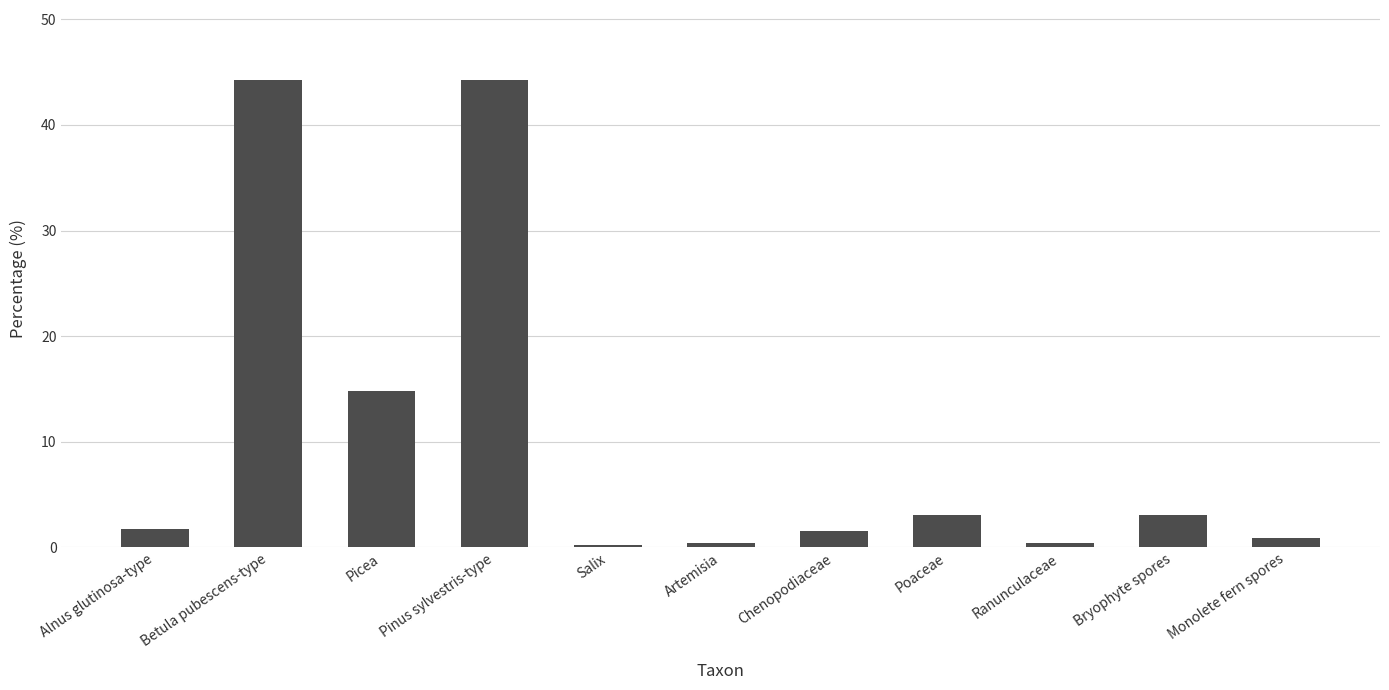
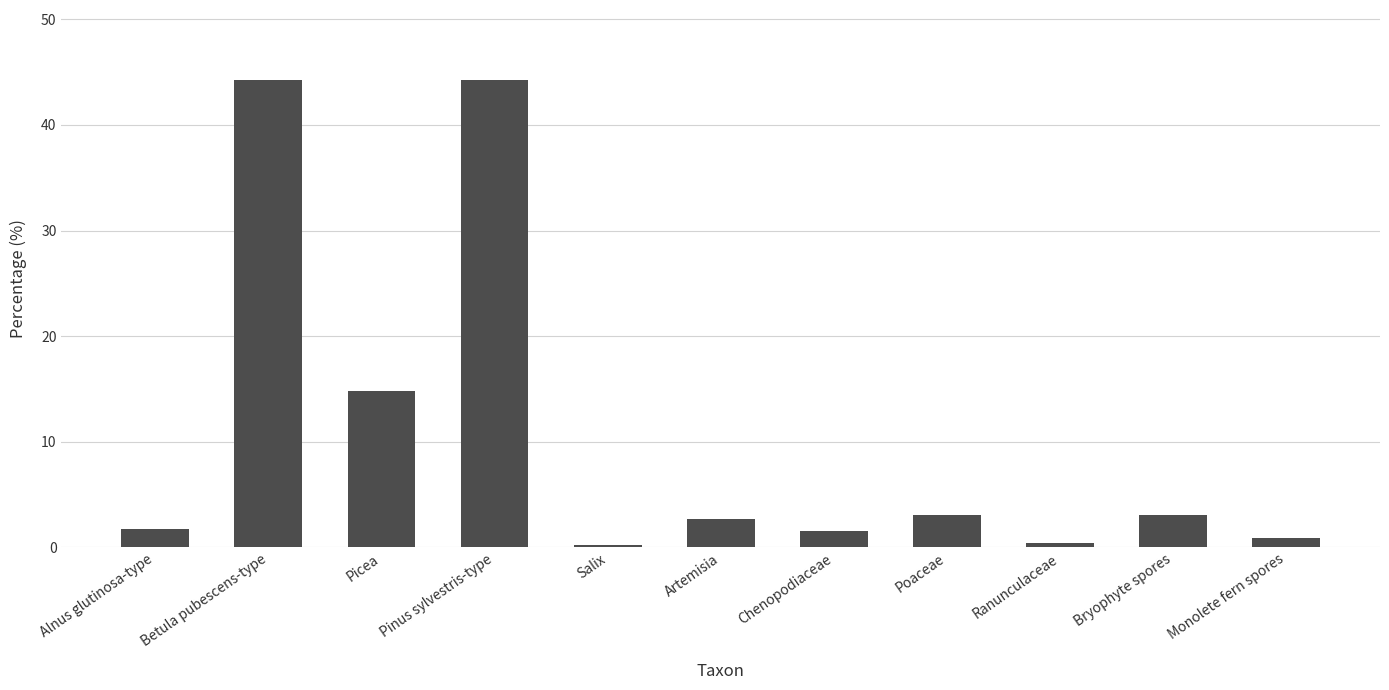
Artemisia: 0.4 -> 2.7
